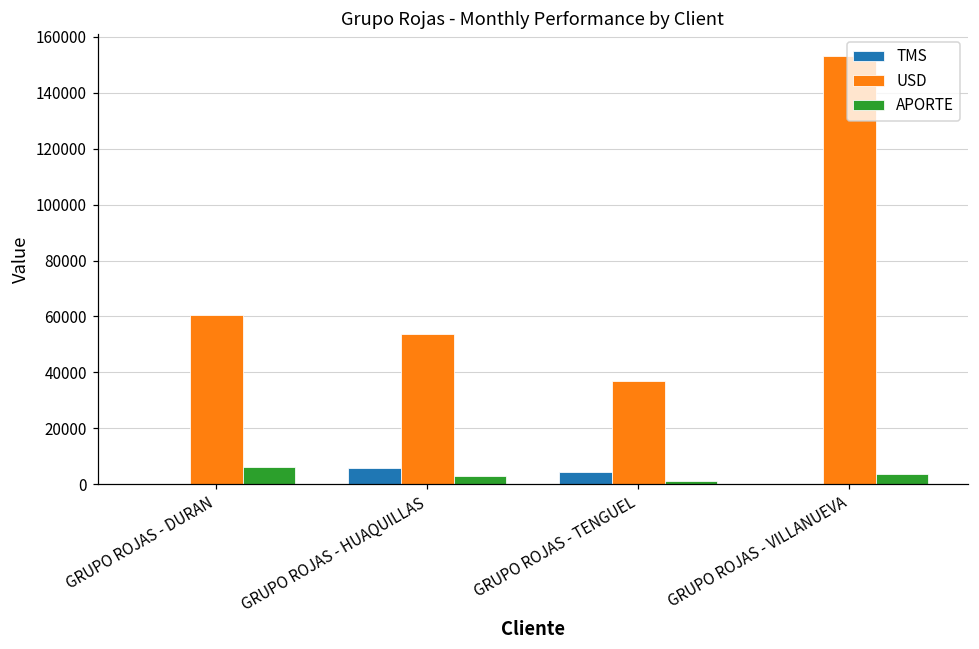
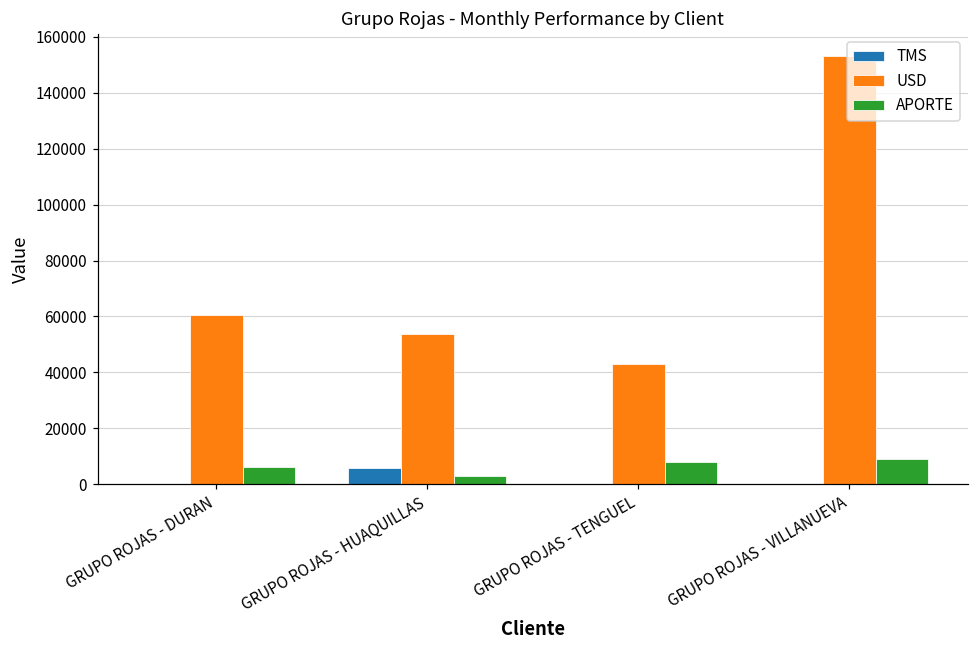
TMS, GRUPO ROJAS - TENGUEL: 4000 -> 0
USD, GRUPO ROJAS - TENGUEL: 37000 -> 43000
APORTE, GRUPO ROJAS - TENGUEL: 1000 -> 8000
APORTE, GRUPO ROJAS - VILLANUEVA: 4000 -> 9000
